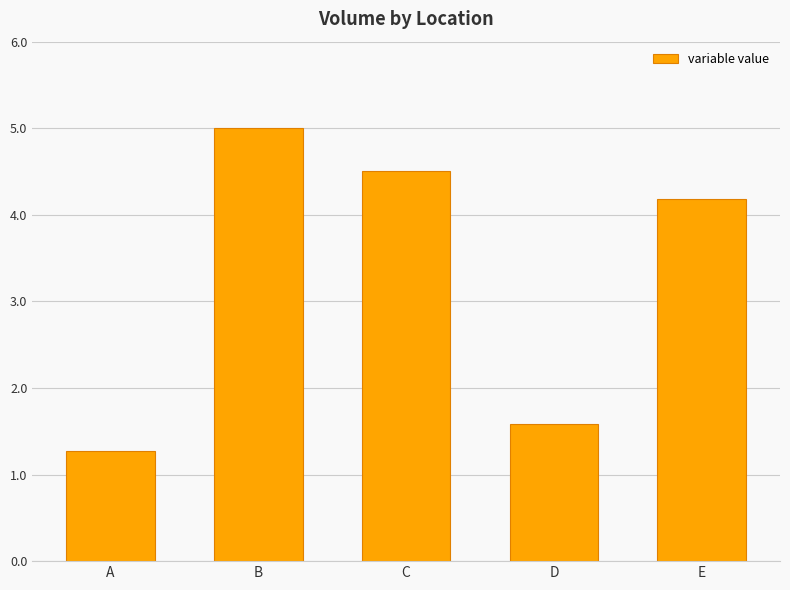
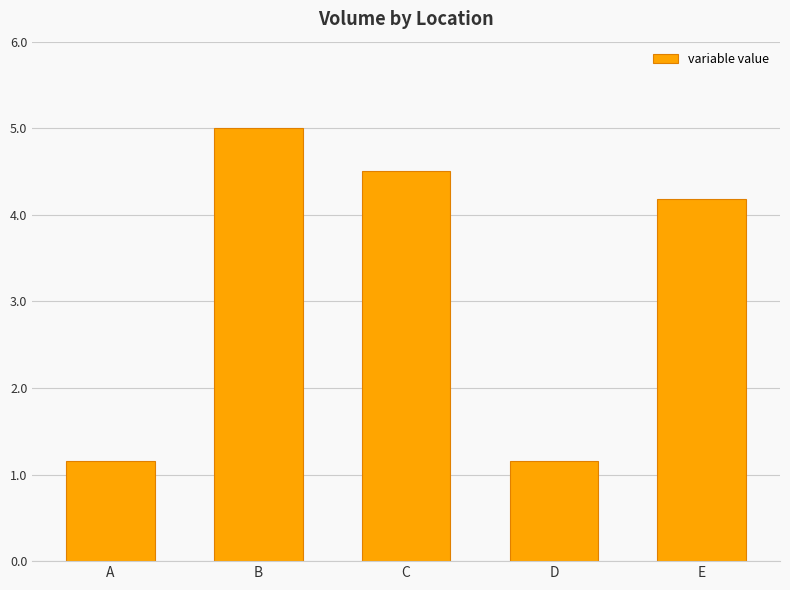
A: 1.3 -> 1.2
D: 1.6 -> 1.2
